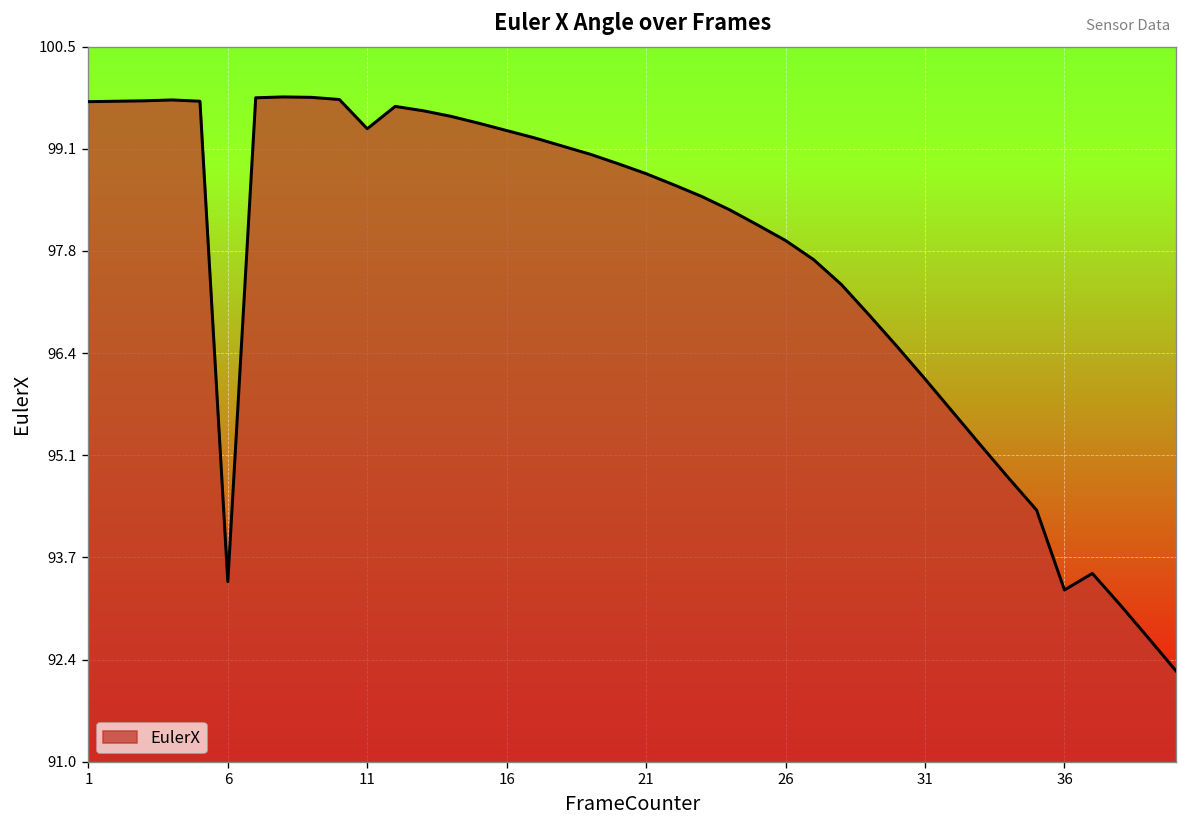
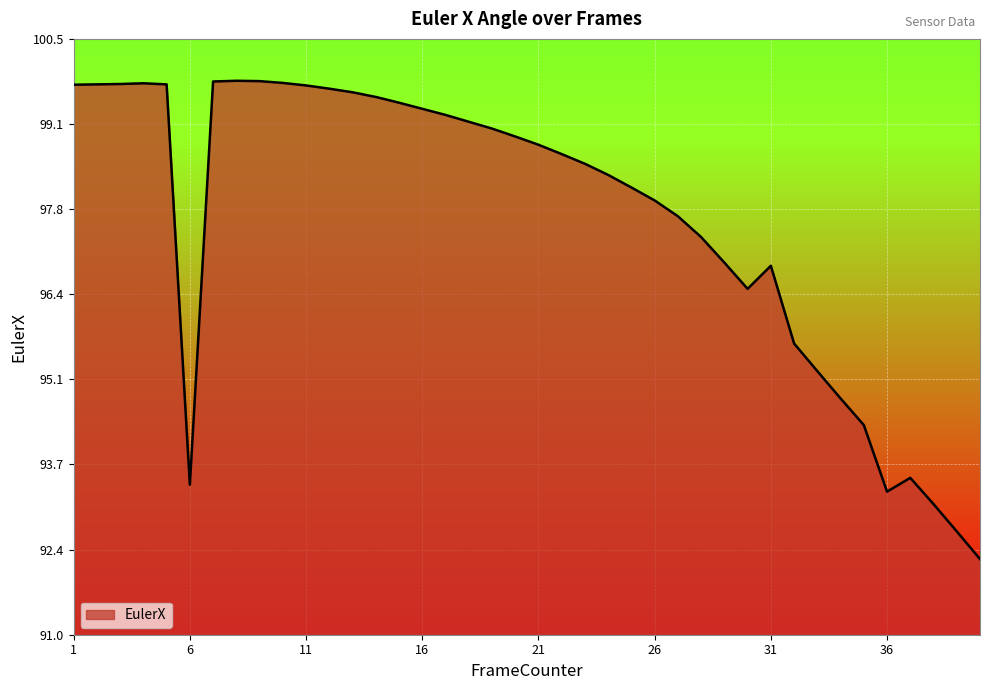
11: 99.4 -> 99.8
31: 96.1 -> 96.9
